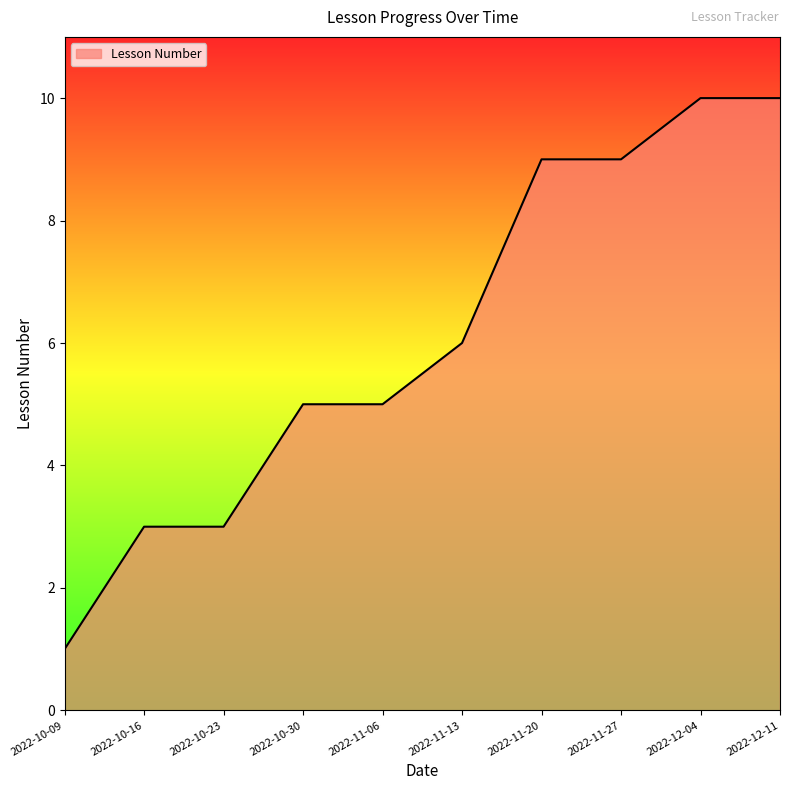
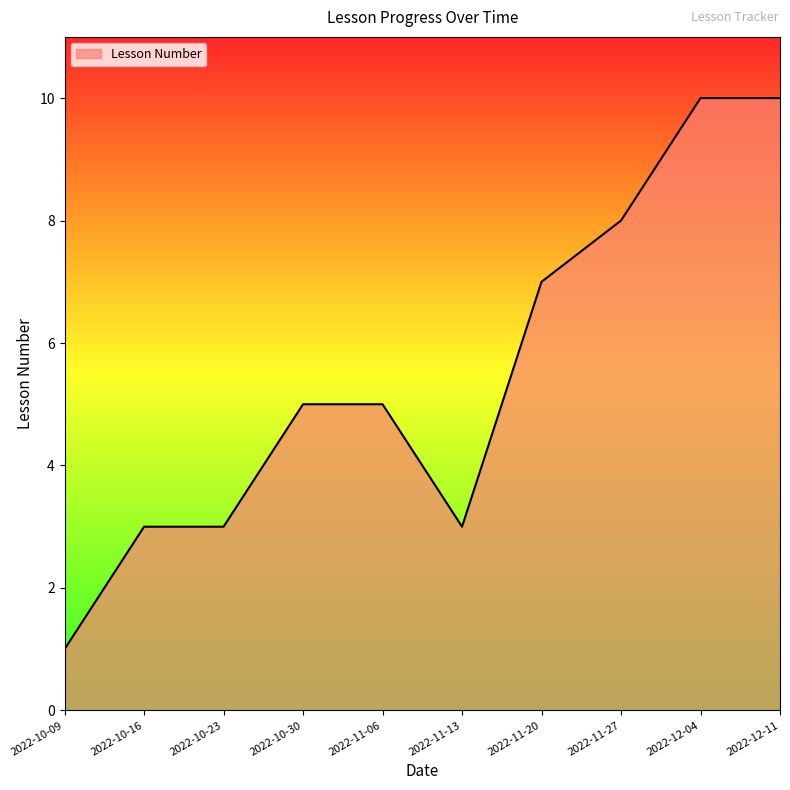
2022-11-13: 6 -> 3
2022-11-20: 9 -> 7
2022-11-27: 9 -> 8
